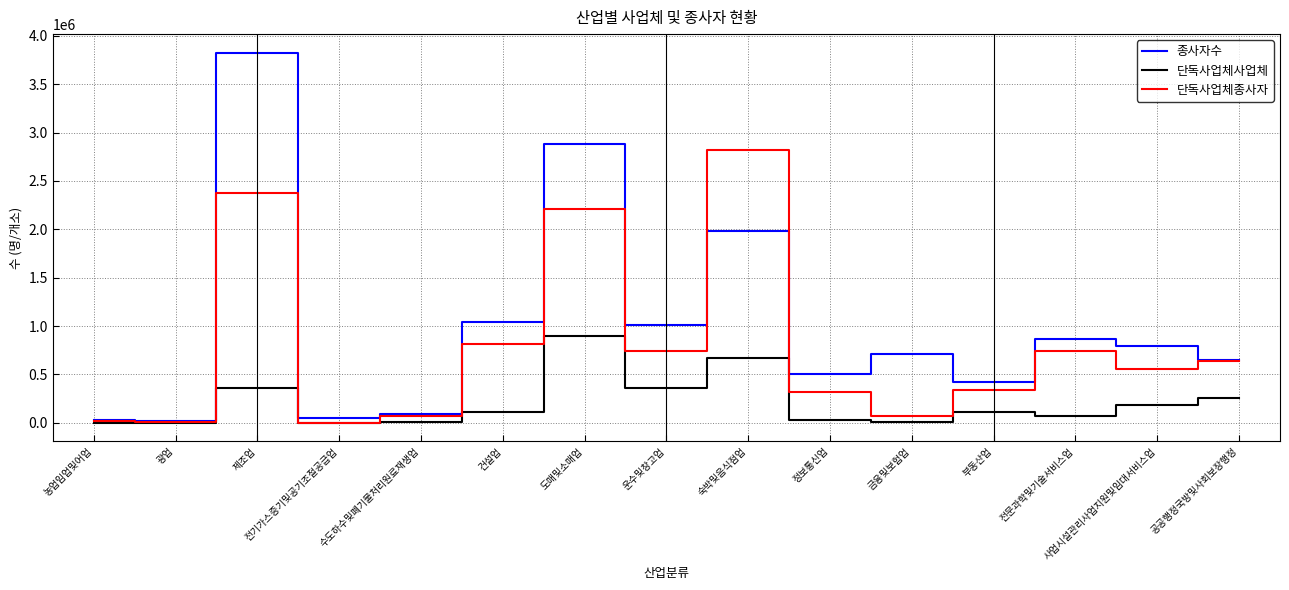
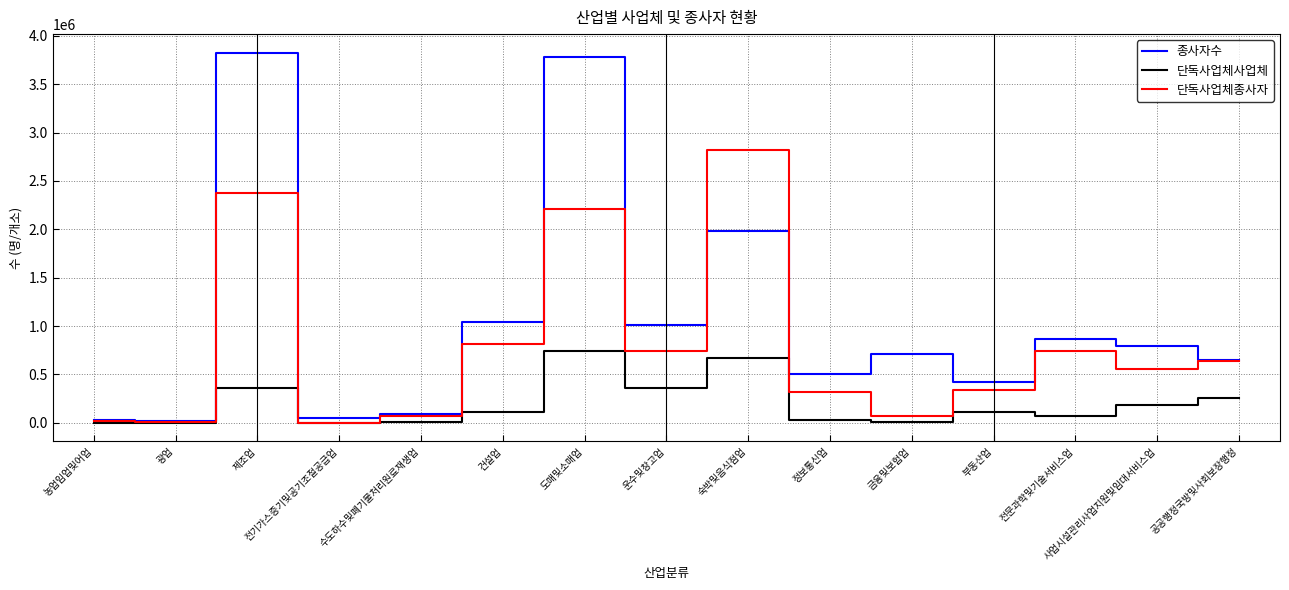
종사자수, 도매및소매업: 2900000 -> 3800000
단독사업체사업체, 도매및소매업: 900000 -> 700000
